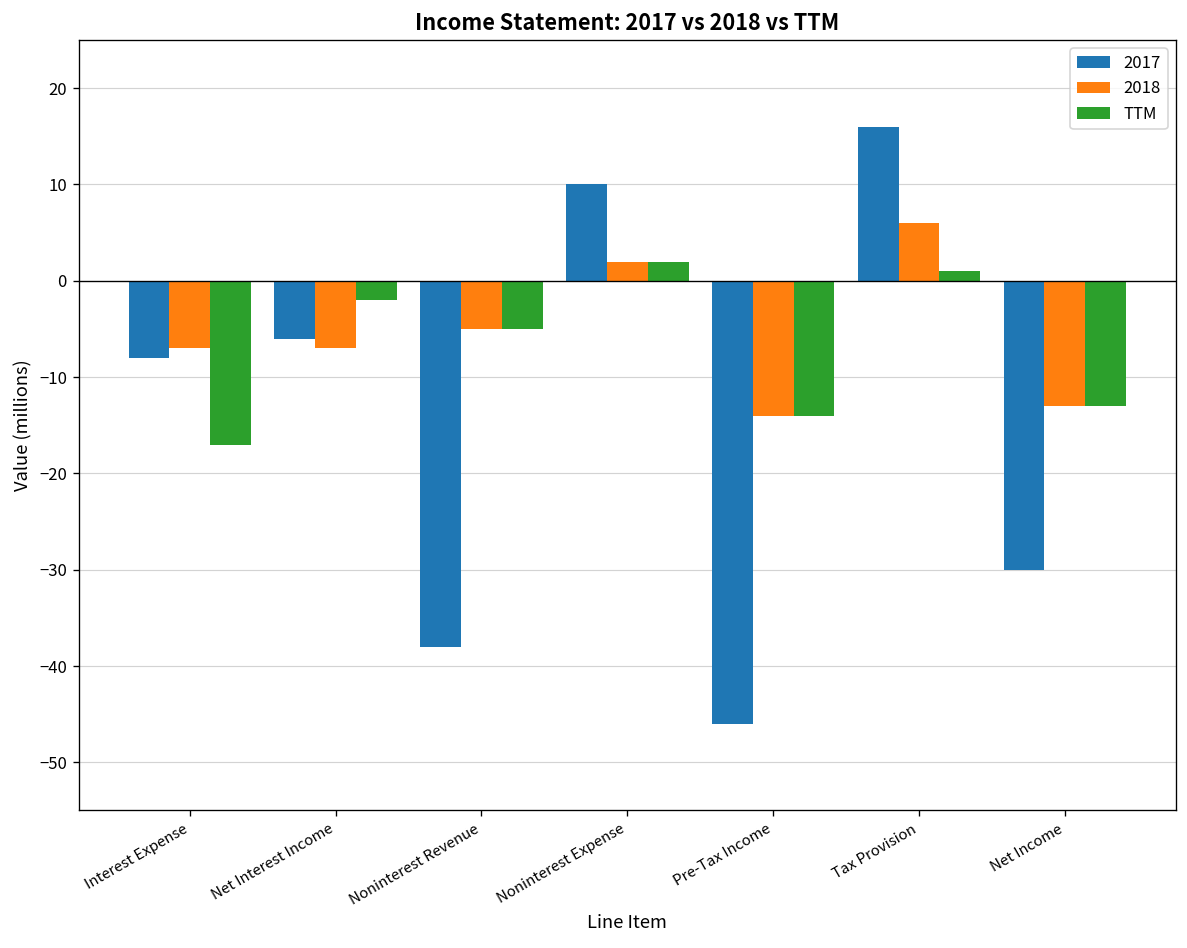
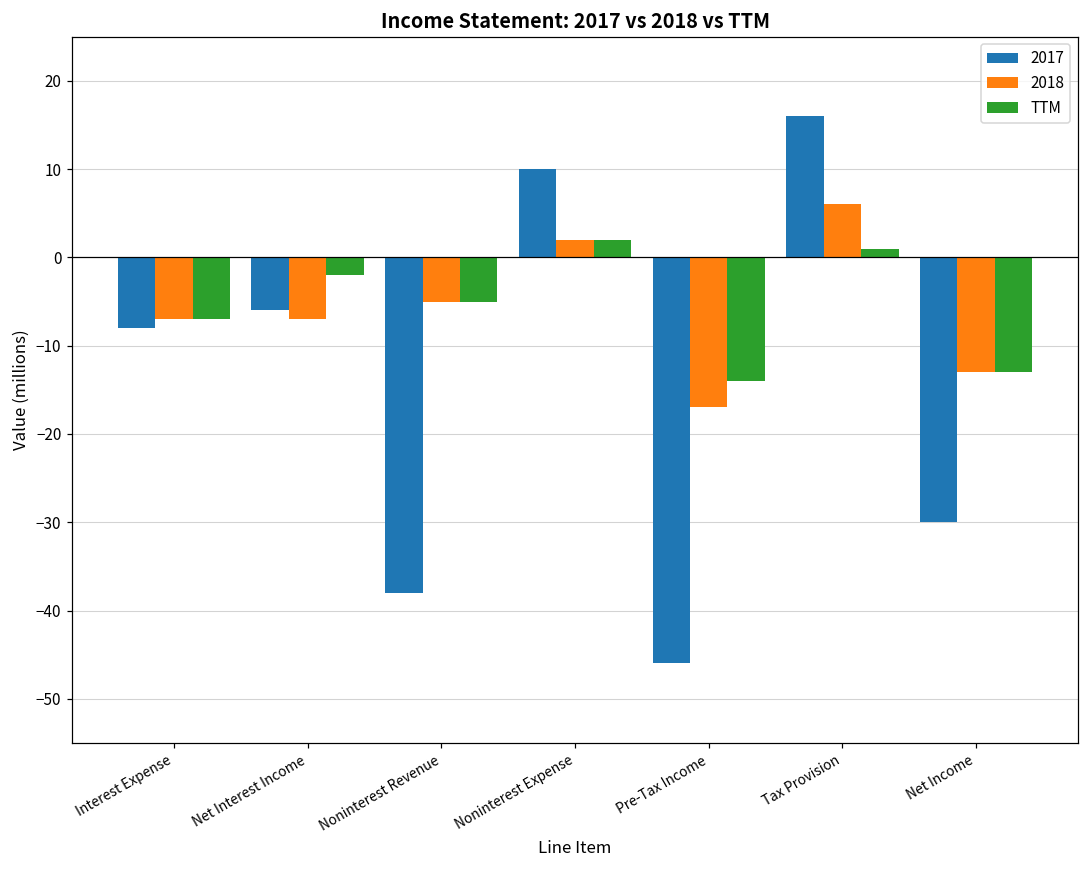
TTM, Interest Expense: -17 -> -7
2018, Pre-Tax Income: -14 -> -17
